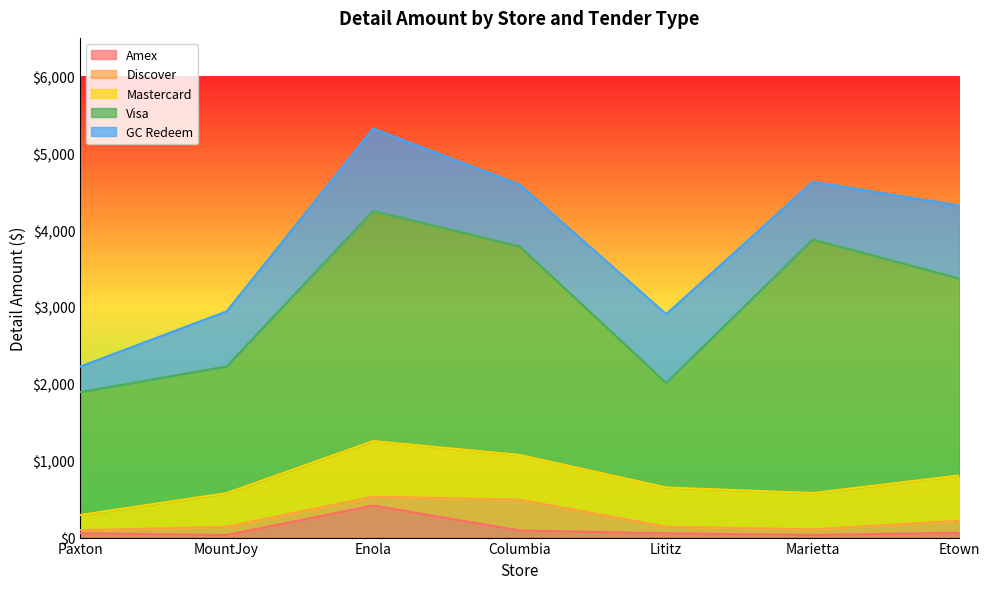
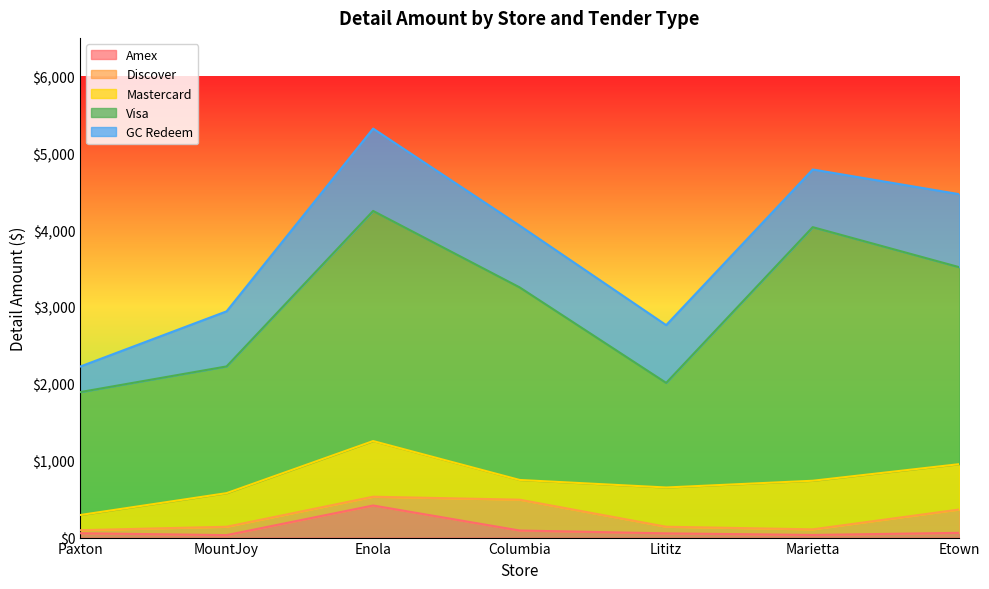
Mastercard, Columbia: $600 -> $300
Visa, Columbia: $2,700 -> $2,500
GC Redeem, Lititz: $900 -> $800
Mastercard, Marietta: $500 -> $600
Discover, Etown: $200 -> $300
